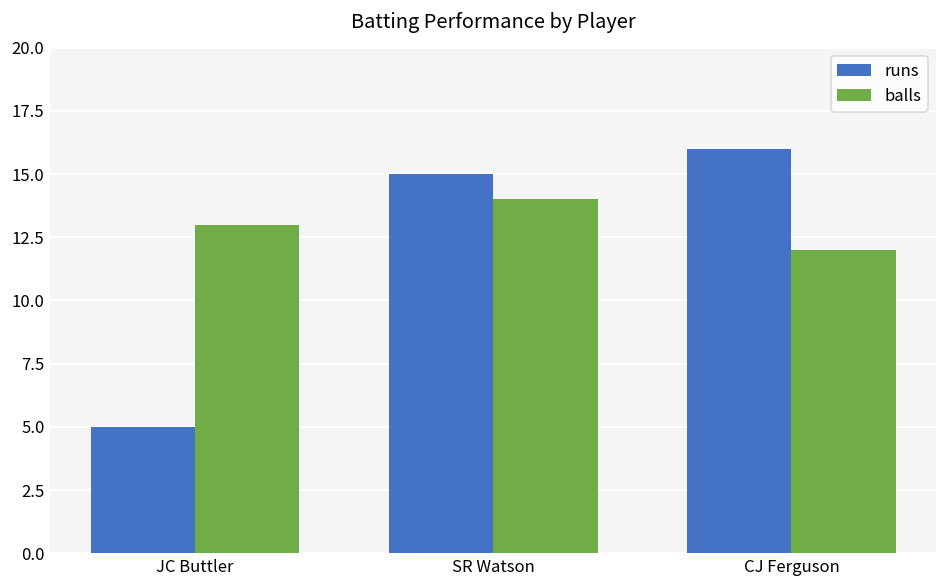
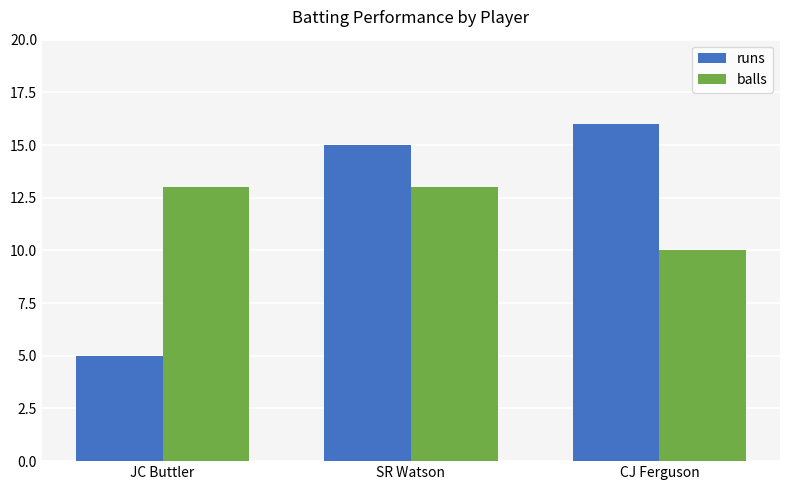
balls, SR Watson: 14 -> 13
balls, CJ Ferguson: 12 -> 10
